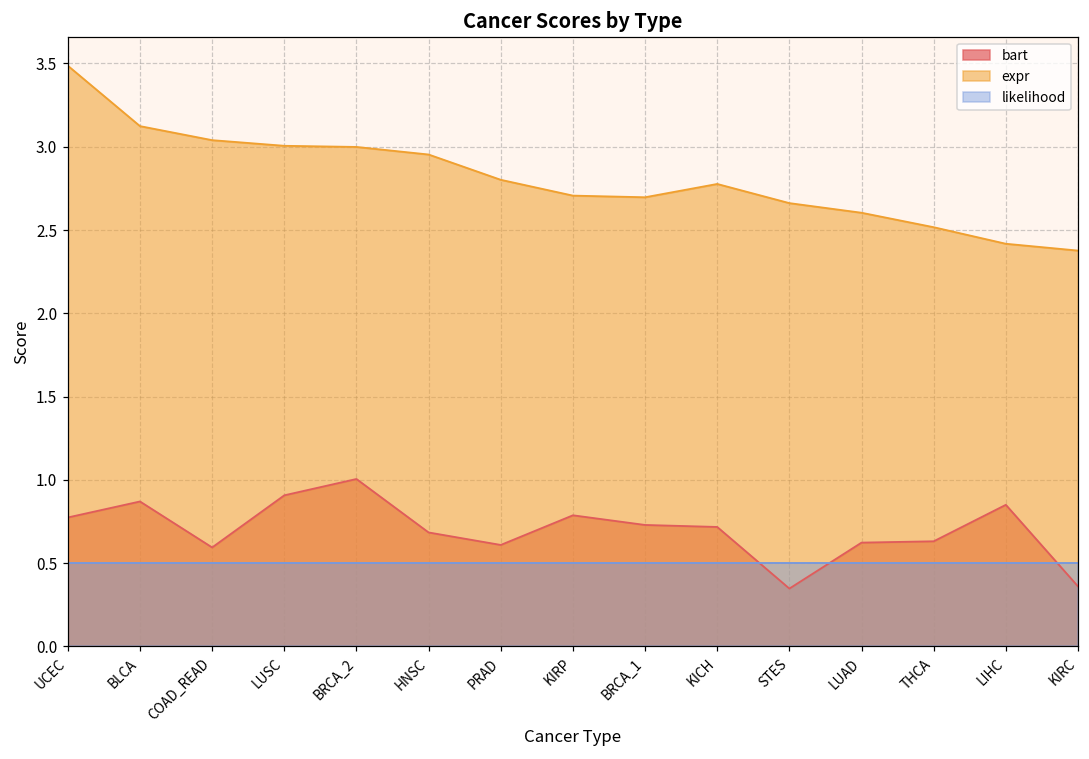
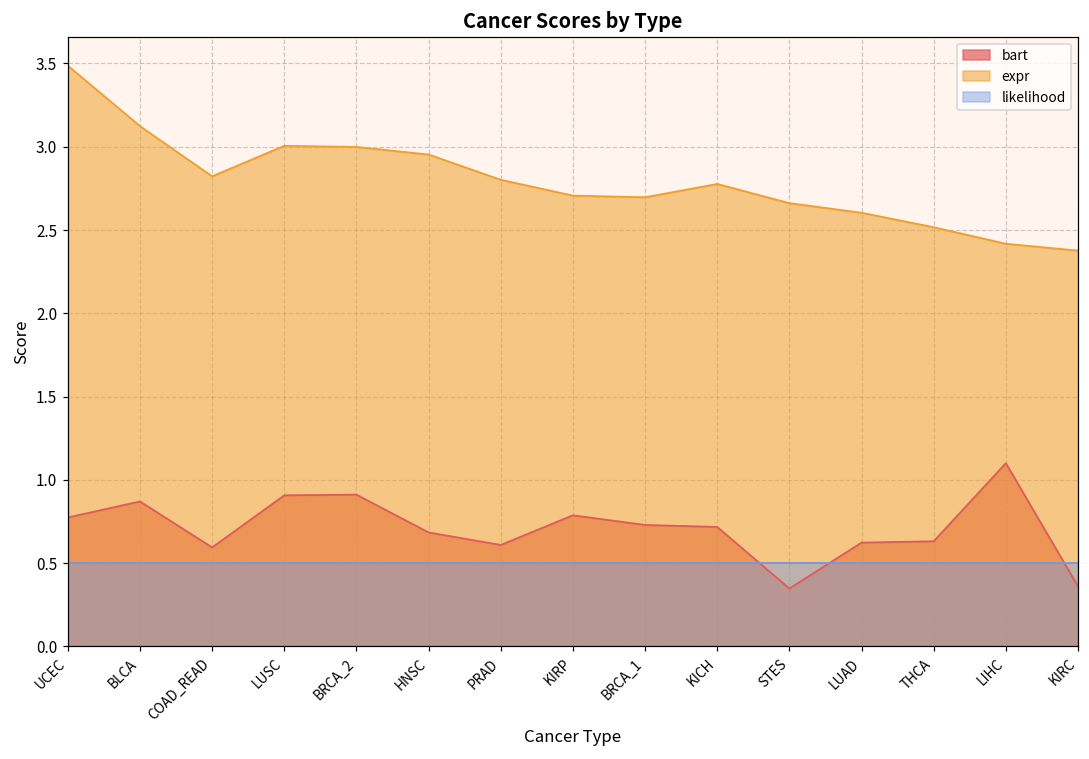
expr, COAD_READ: 3.04 -> 2.82
bart, BRCA_2: 1.01 -> 0.91
bart, LIHC: 0.85 -> 1.10
